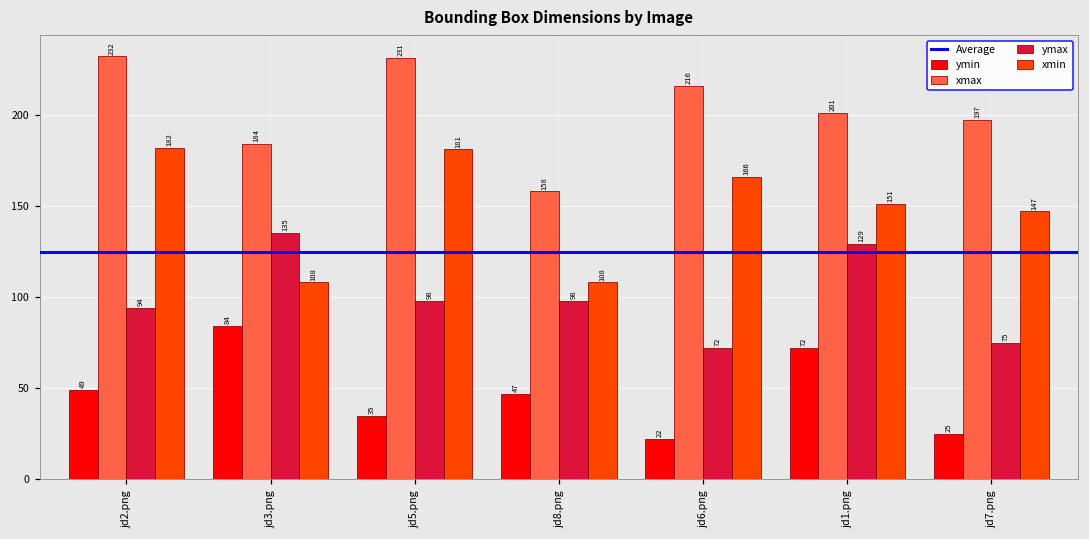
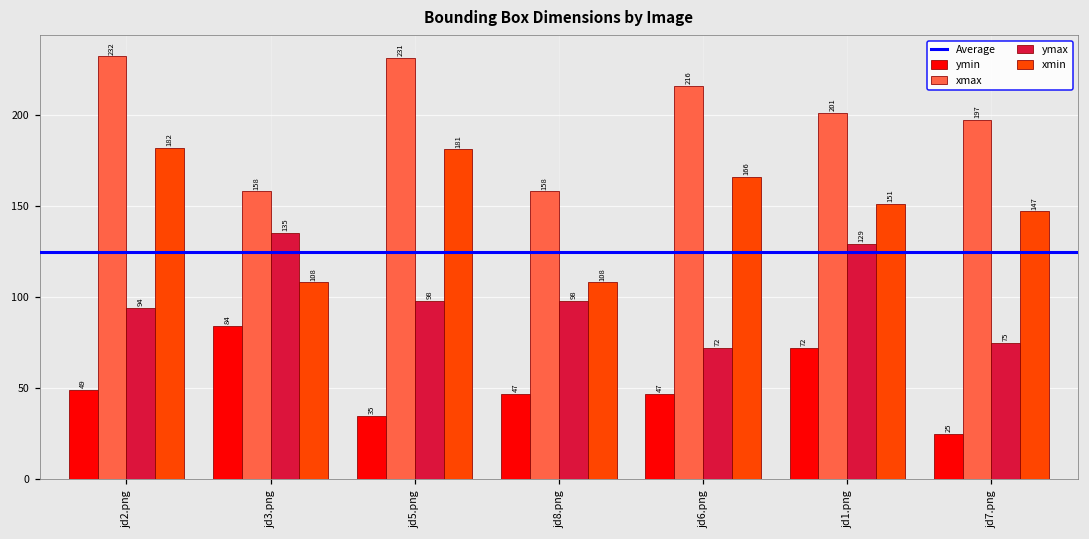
xmax, jd3.png: 184 -> 158
ymin, jd6.png: 22 -> 47
